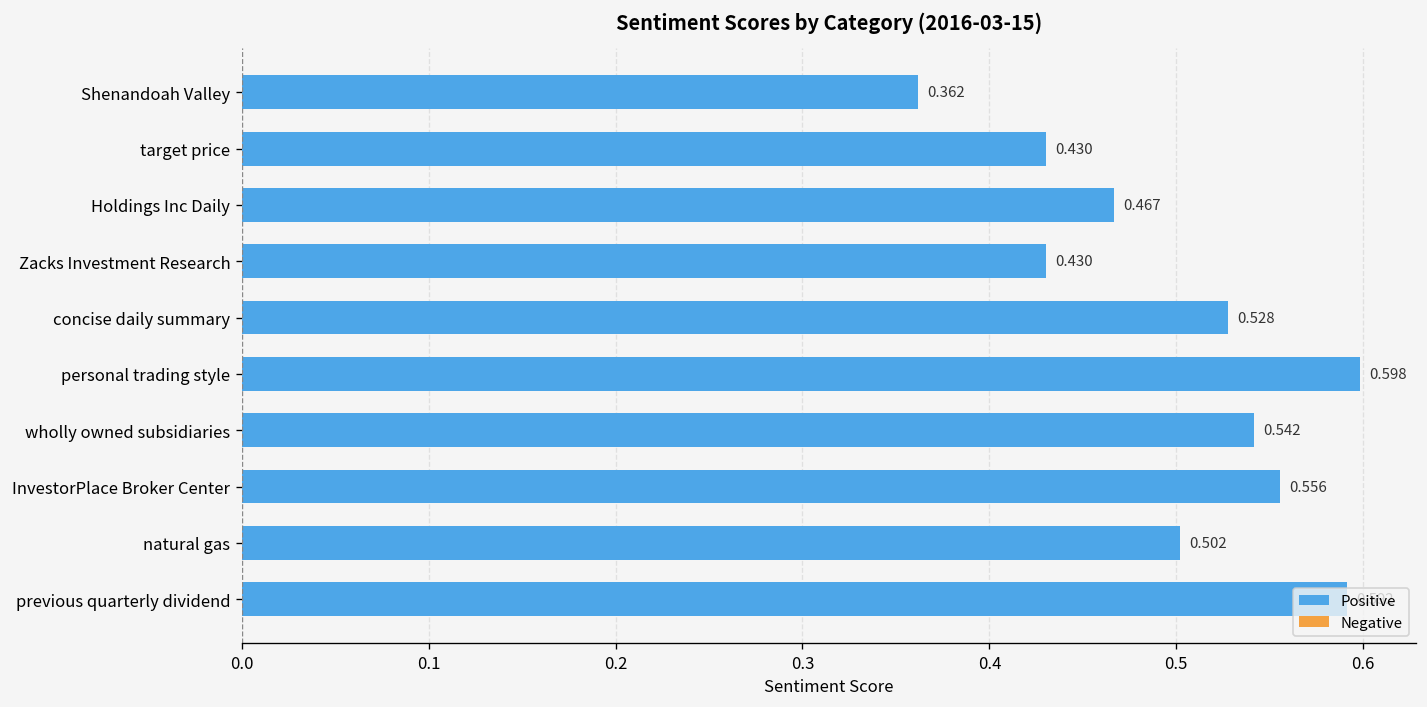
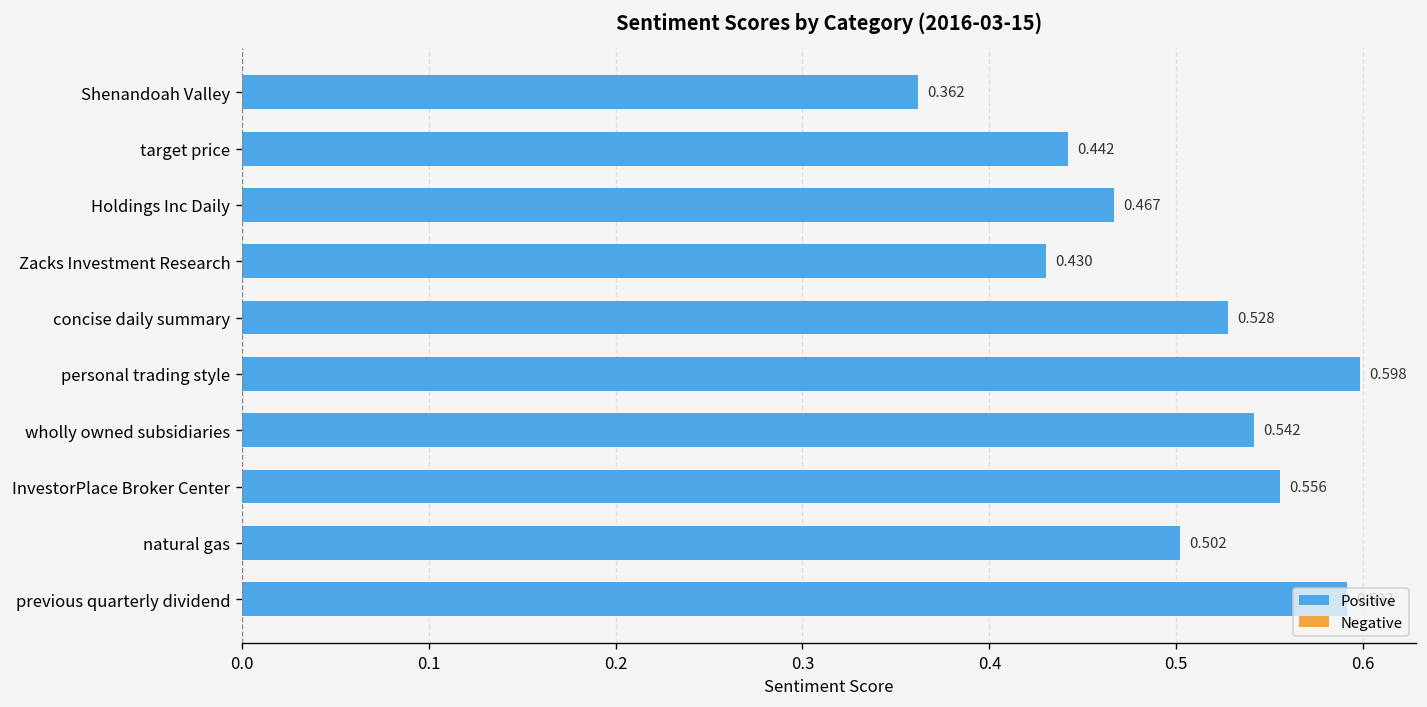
target price: 0.430 -> 0.442
